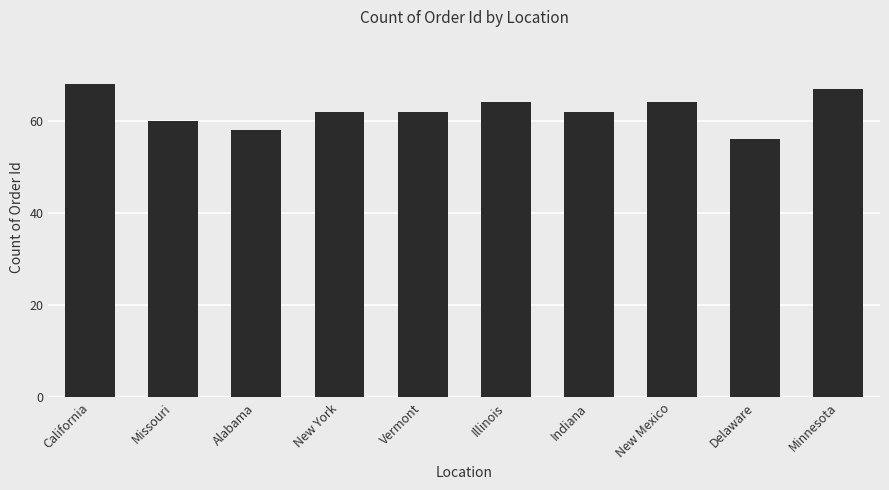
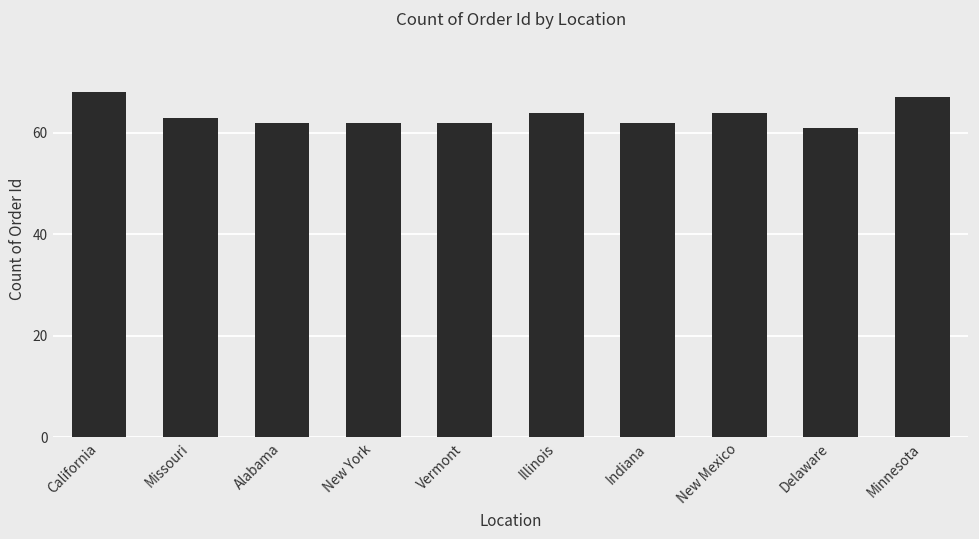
Missouri: 60 -> 63
Alabama: 58 -> 62
Delaware: 56 -> 61
